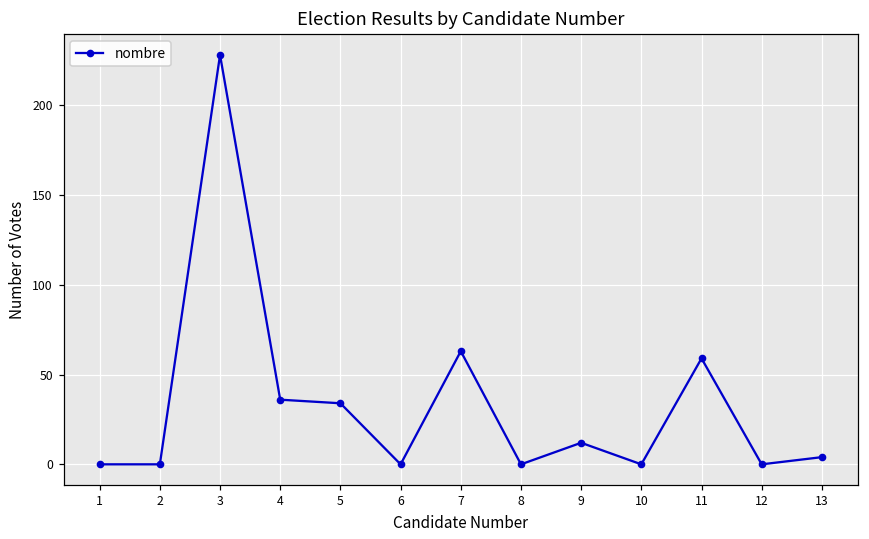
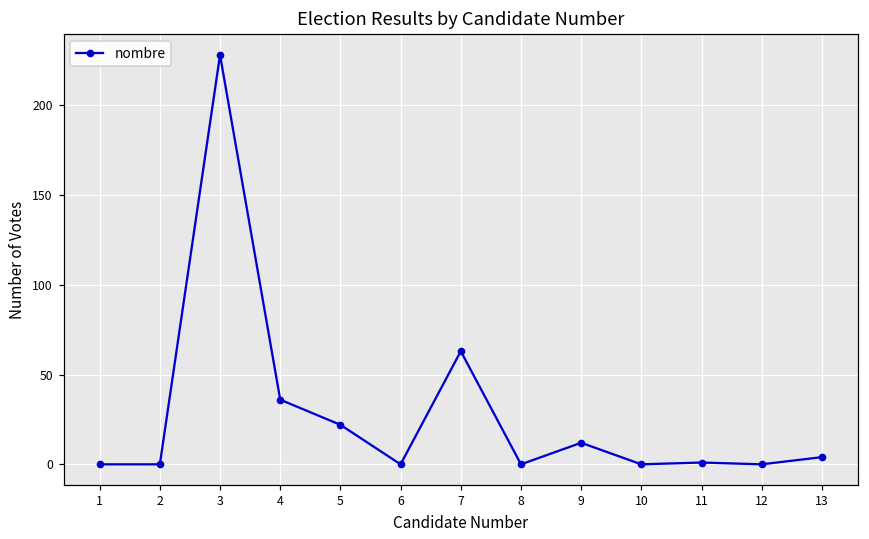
5: 34 -> 22
11: 59 -> 1
